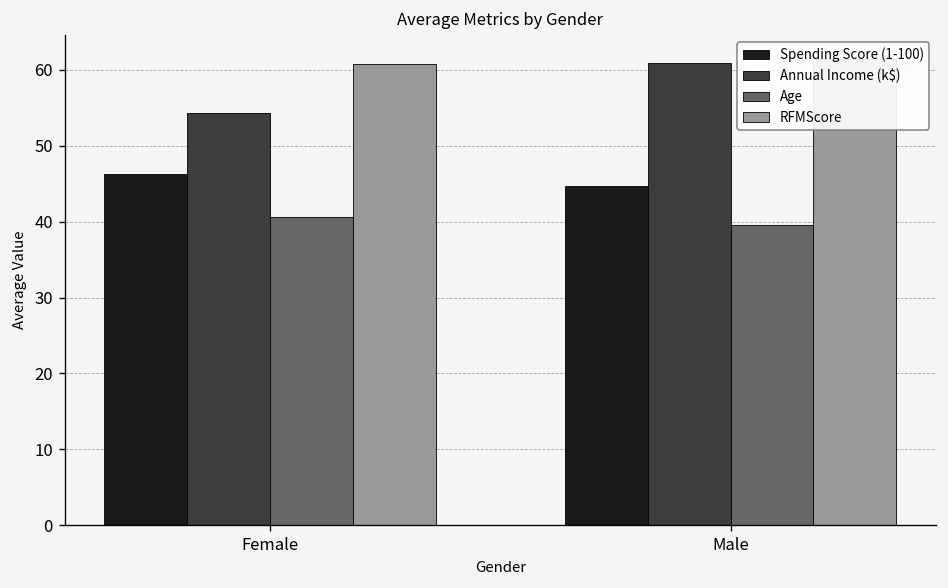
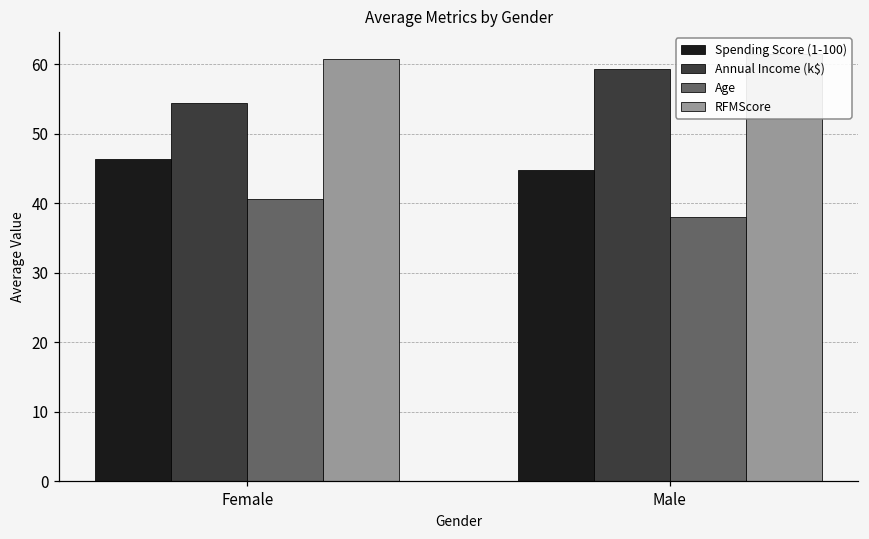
Annual Income (k$), Male: 61 -> 59
Age, Male: 40 -> 38
